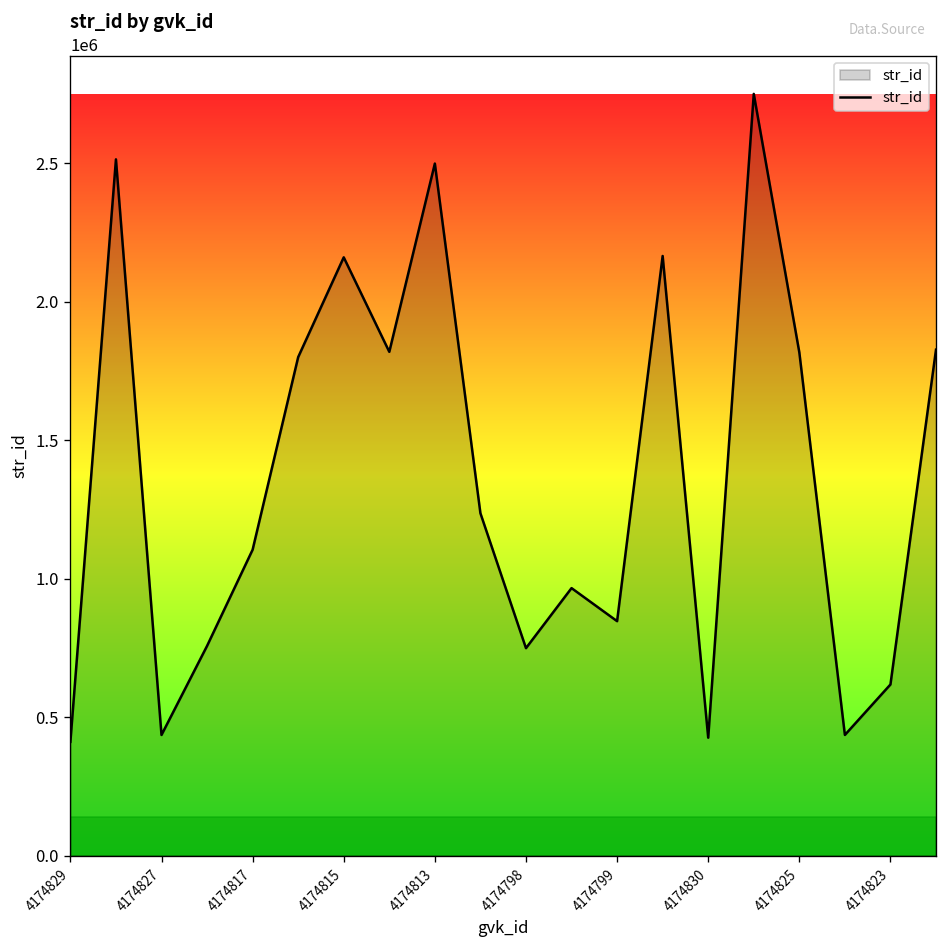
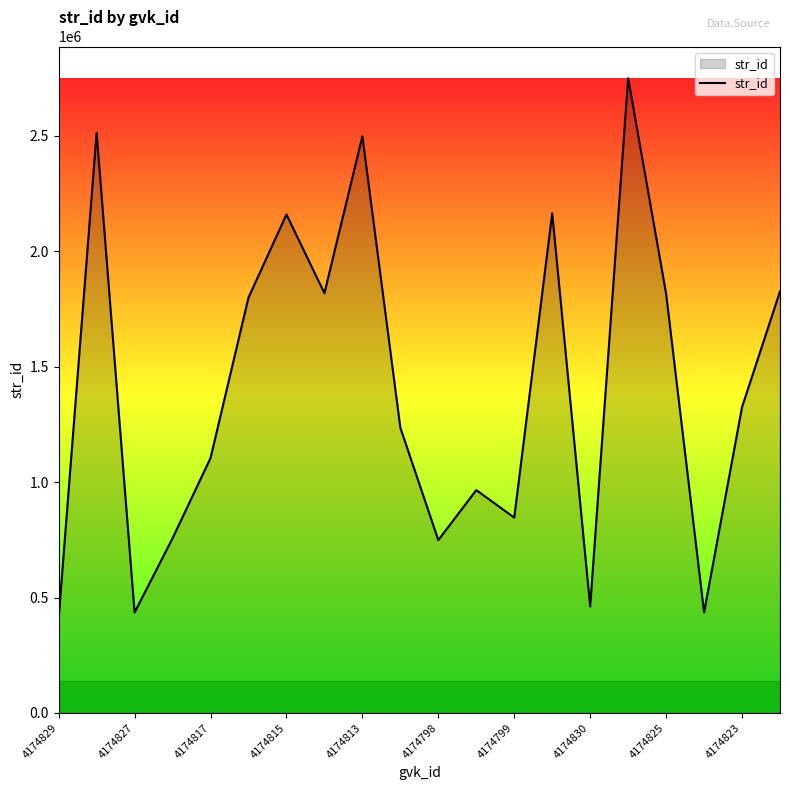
4174830: 430000 -> 460000
4174823: 620000 -> 1320000
